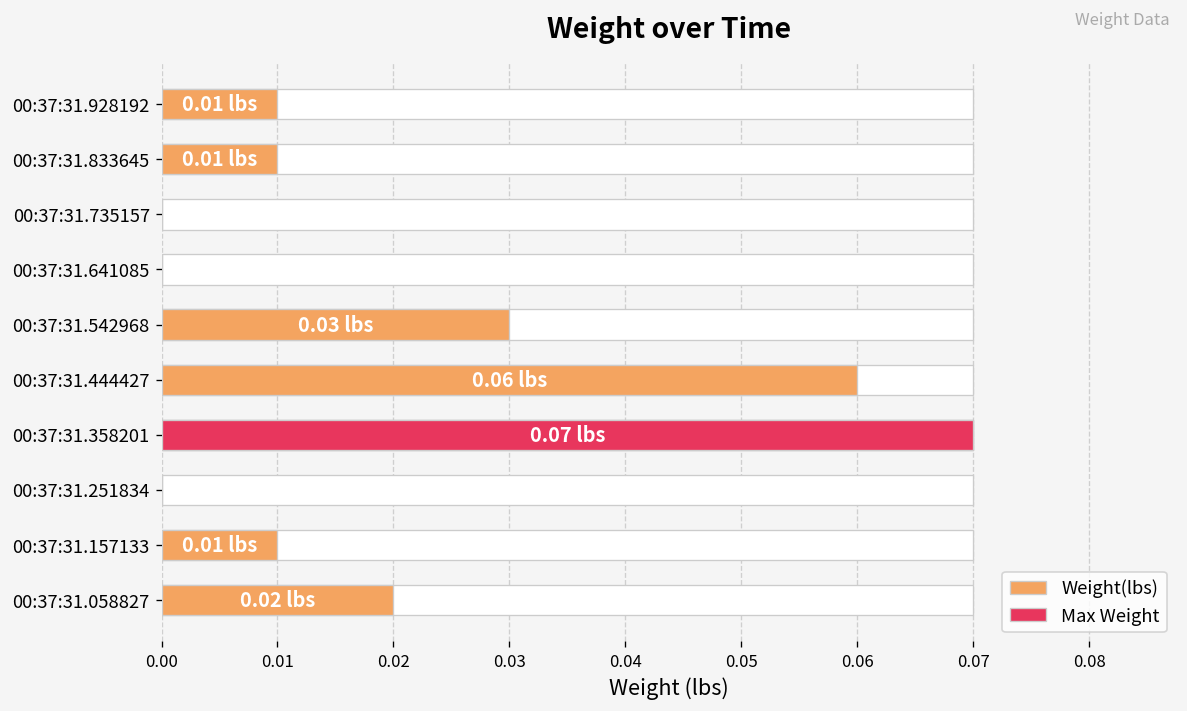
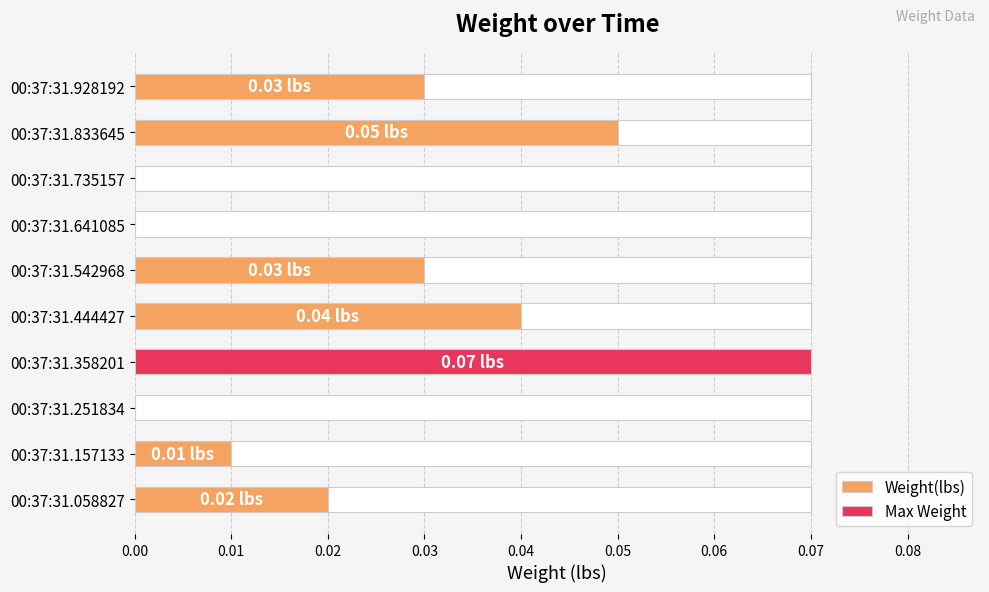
Weight(lbs), 00:37:31.928192: 0.01 -> 0.03
Weight(lbs), 00:37:31.833645: 0.01 -> 0.05
Weight(lbs), 00:37:31.444427: 0.06 -> 0.04
